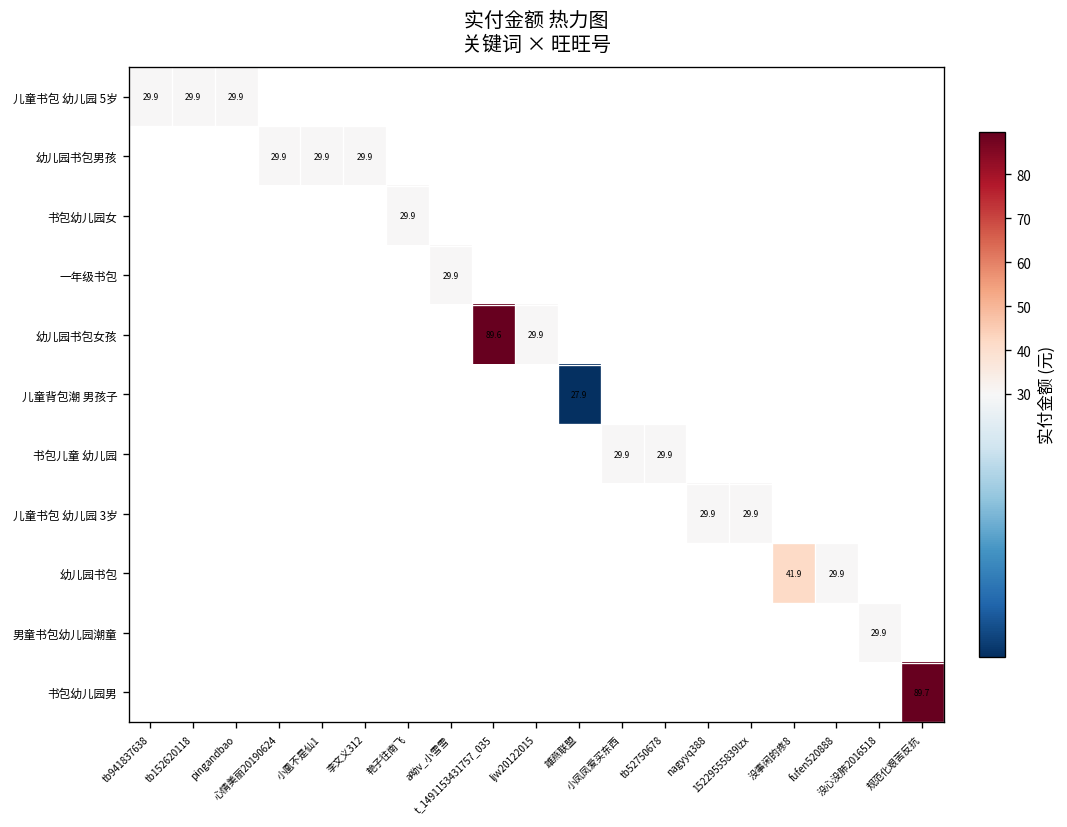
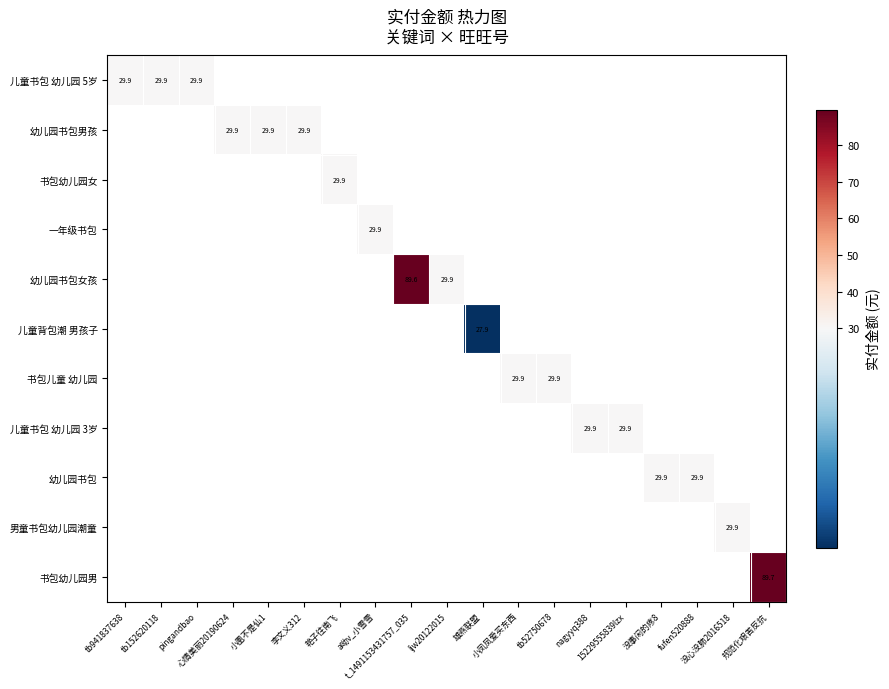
幼儿园书包, 没事闲的疼8: 41.9 -> 29.9
